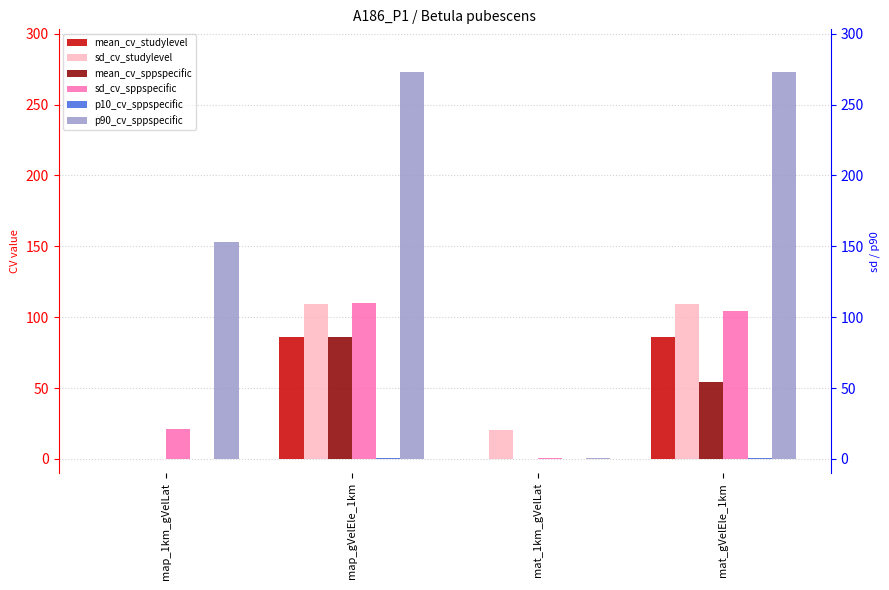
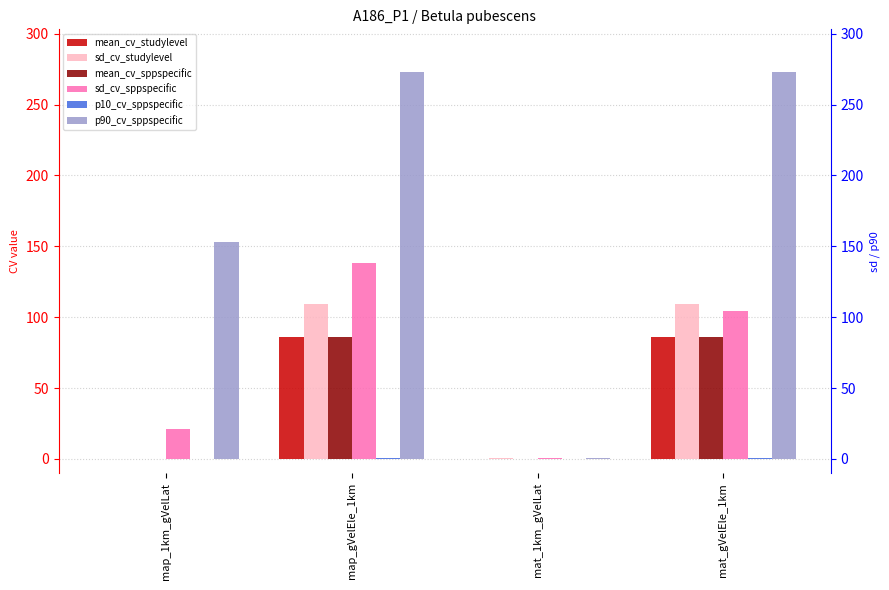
sd_cv_sppspecific, map_gVelEle_1km: 110 -> 138
sd_cv_studylevel, mat_1km_gVelLat: 20 -> 1
mean_cv_sppspecific, mat_gVelEle_1km: 54 -> 86
